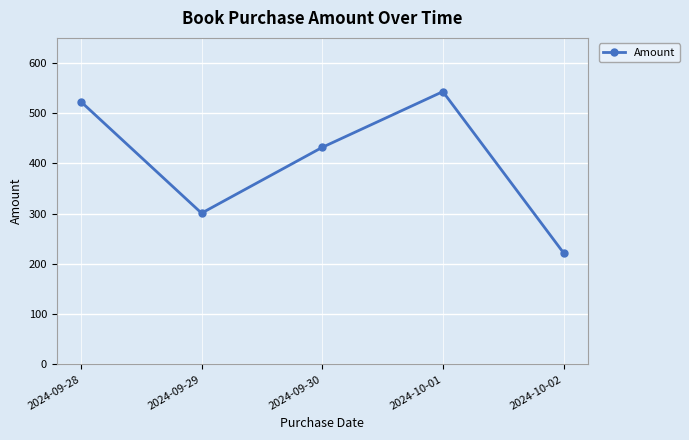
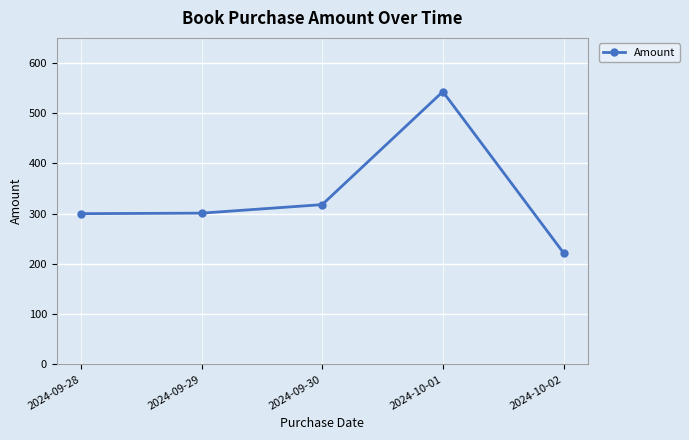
2024-09-28: 520 -> 300
2024-09-30: 430 -> 320
